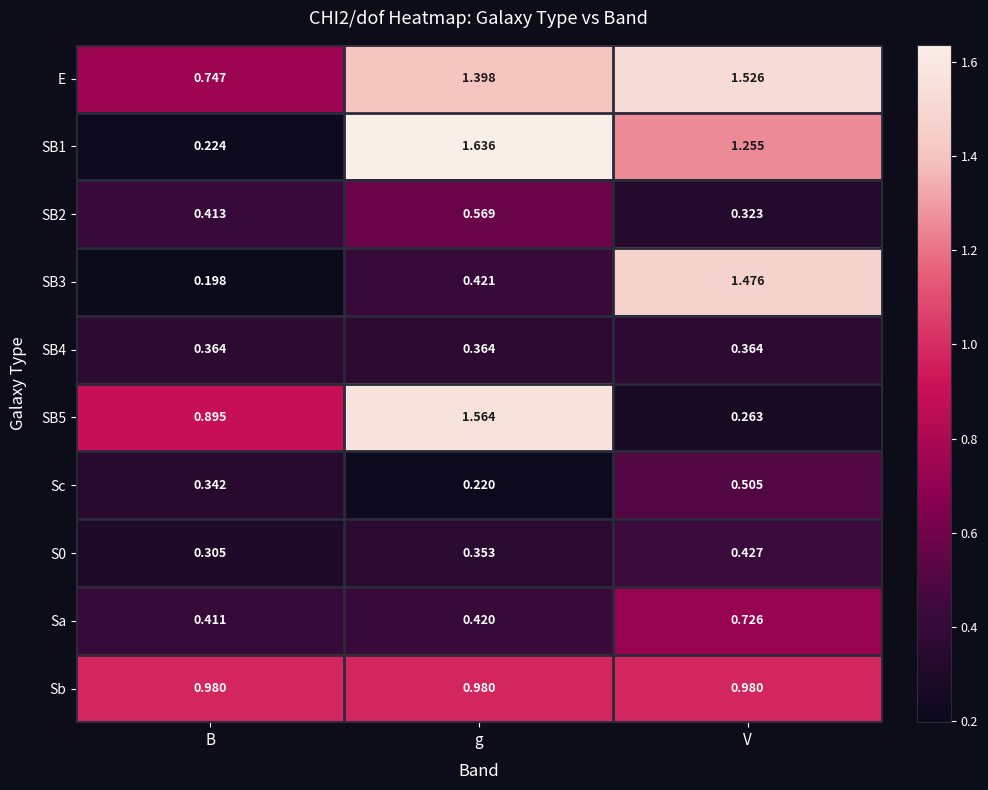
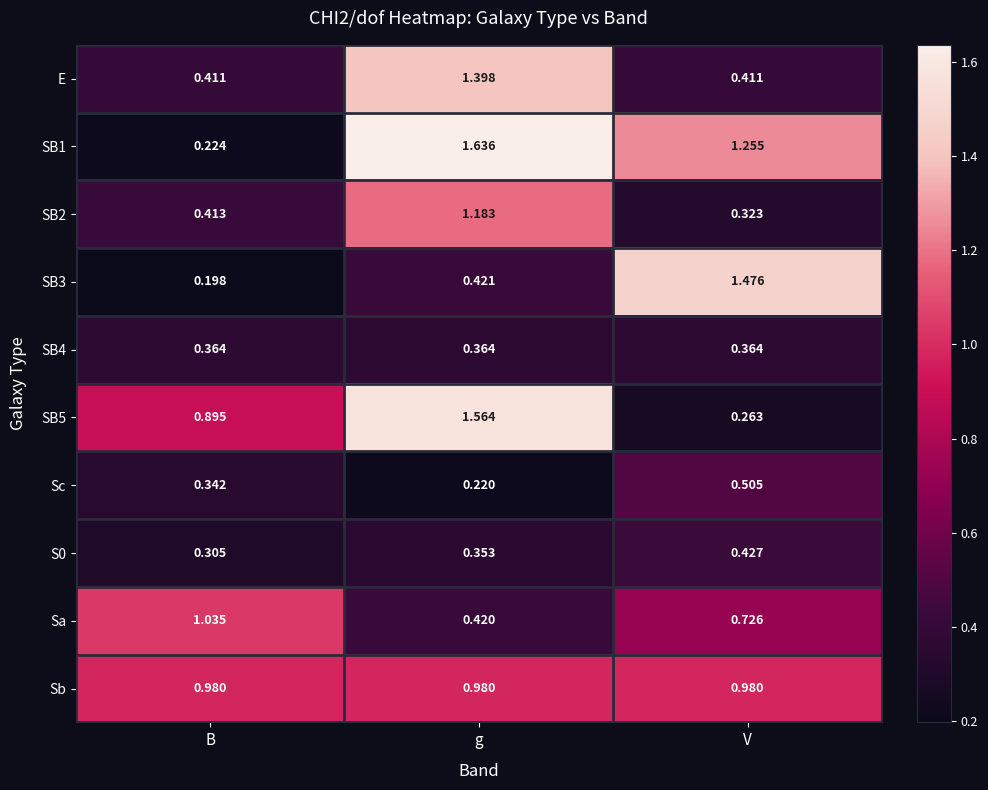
E, B: 0.747 -> 0.411
E, V: 1.526 -> 0.411
SB2, g: 0.569 -> 1.183
Sa, B: 0.411 -> 1.035
